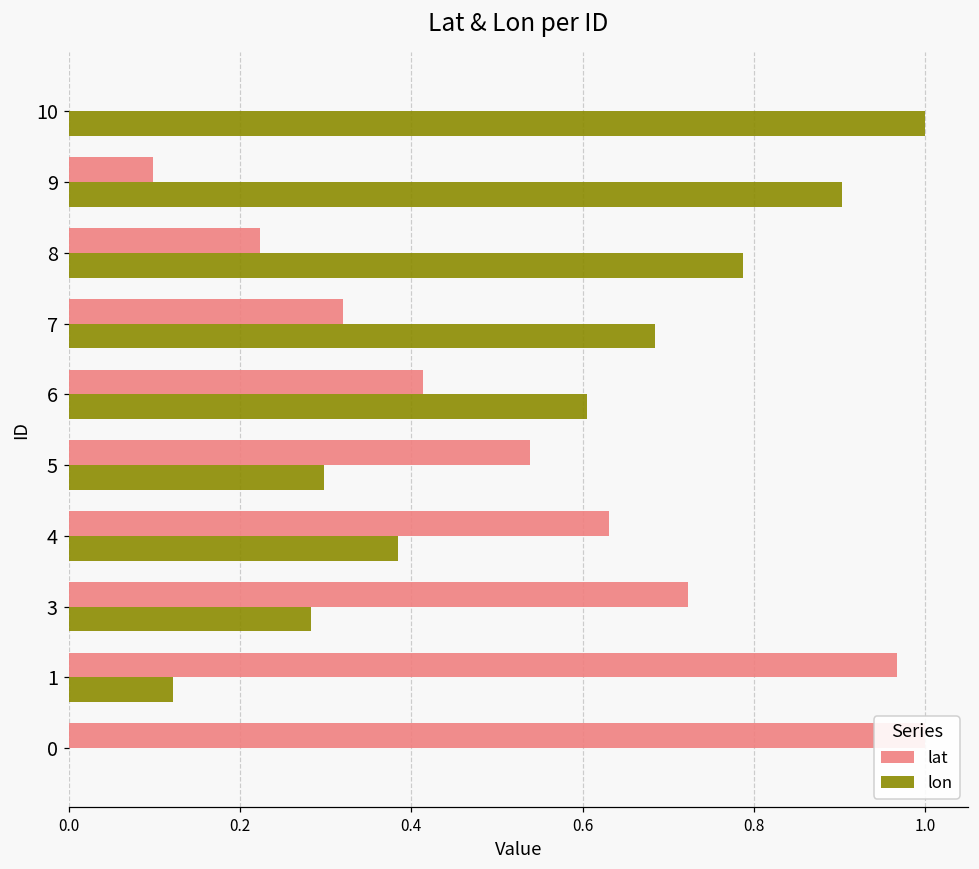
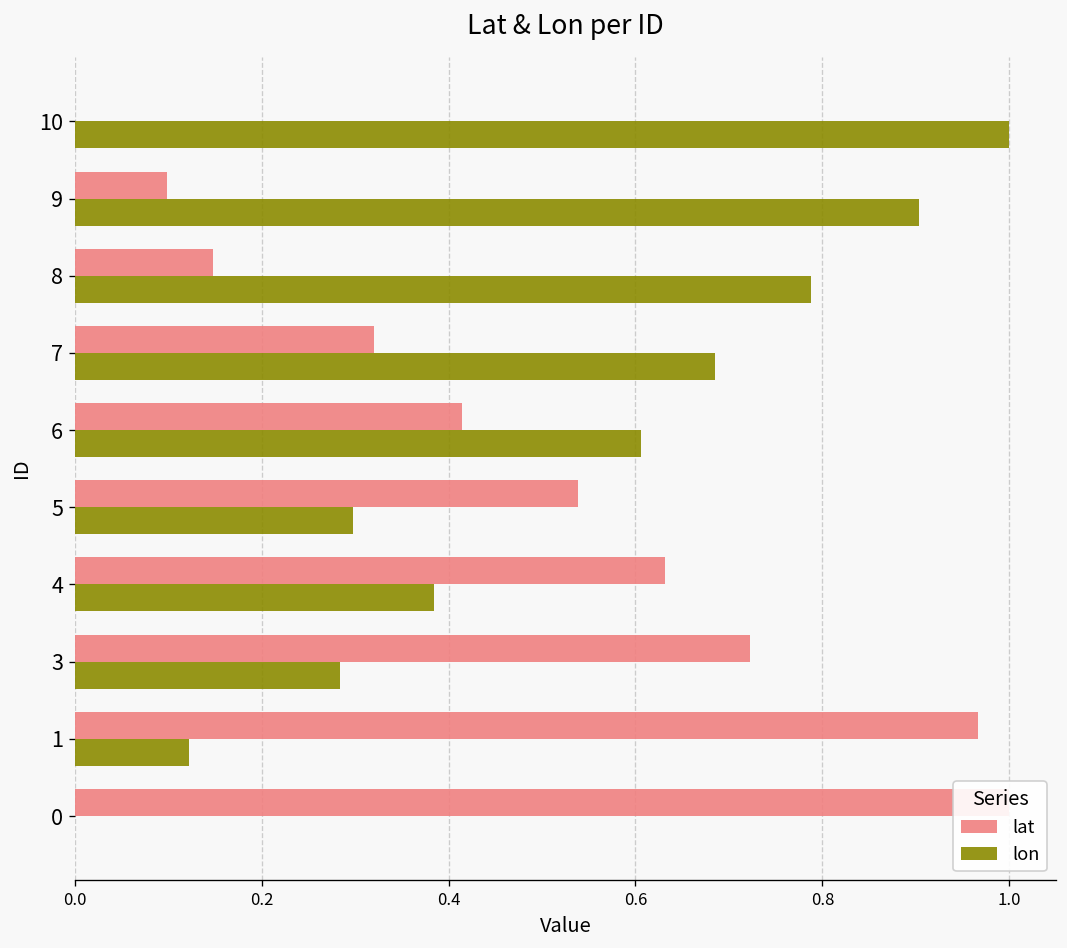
lat, 8: 0.22 -> 0.15
